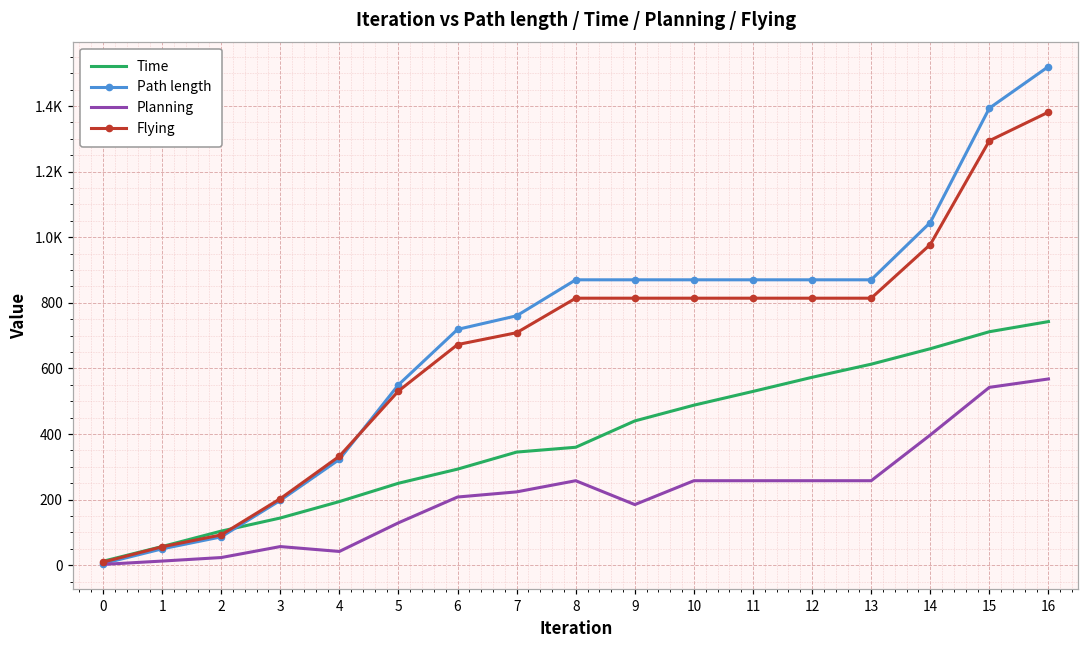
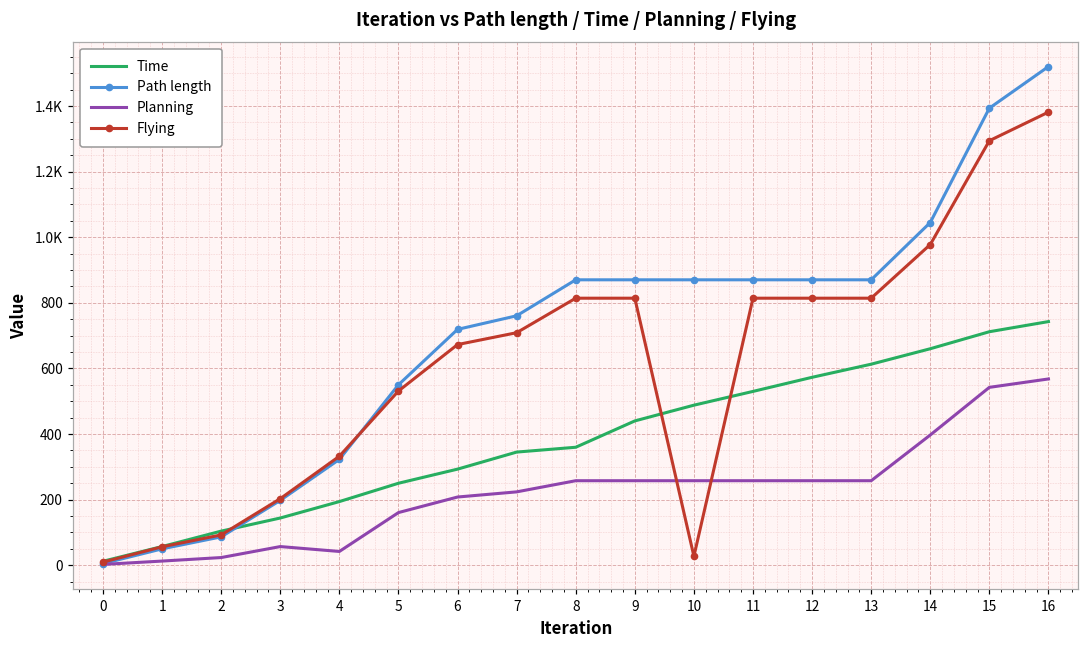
Planning, 5: 130 -> 160
Planning, 9: 180 -> 260
Flying, 10: 810 -> 30
